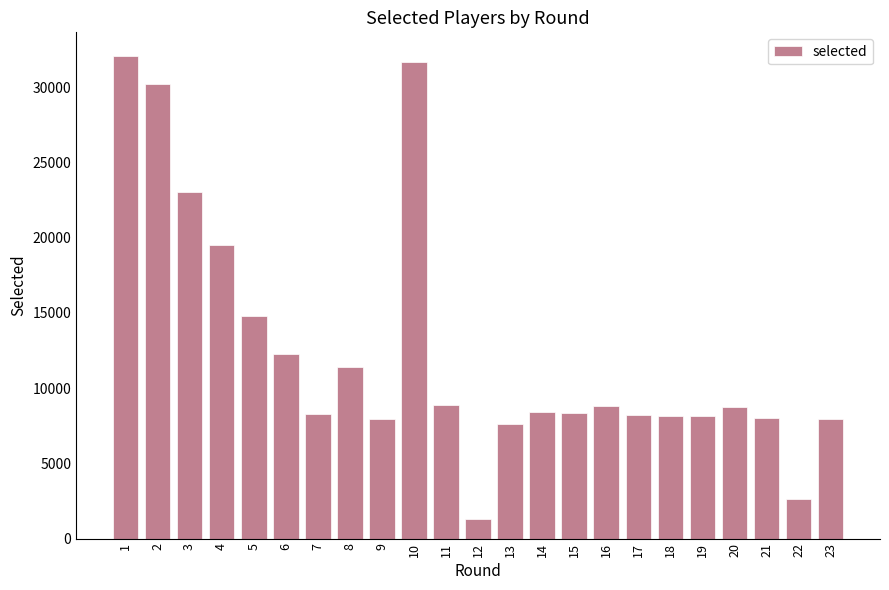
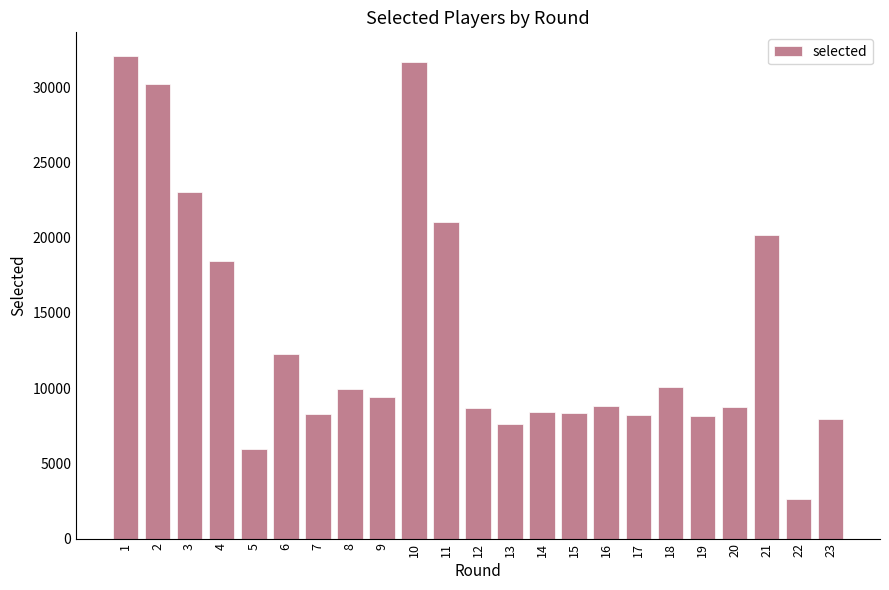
4: 19500 -> 18500
5: 14800 -> 6000
8: 11400 -> 9900
9: 8000 -> 9400
11: 8900 -> 21000
12: 1300 -> 8700
18: 8200 -> 10000
21: 8000 -> 20200
